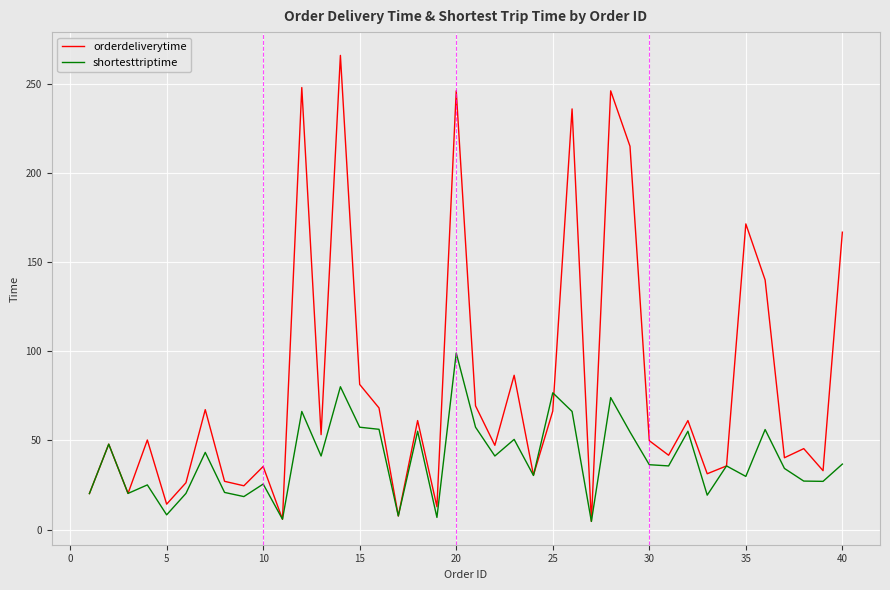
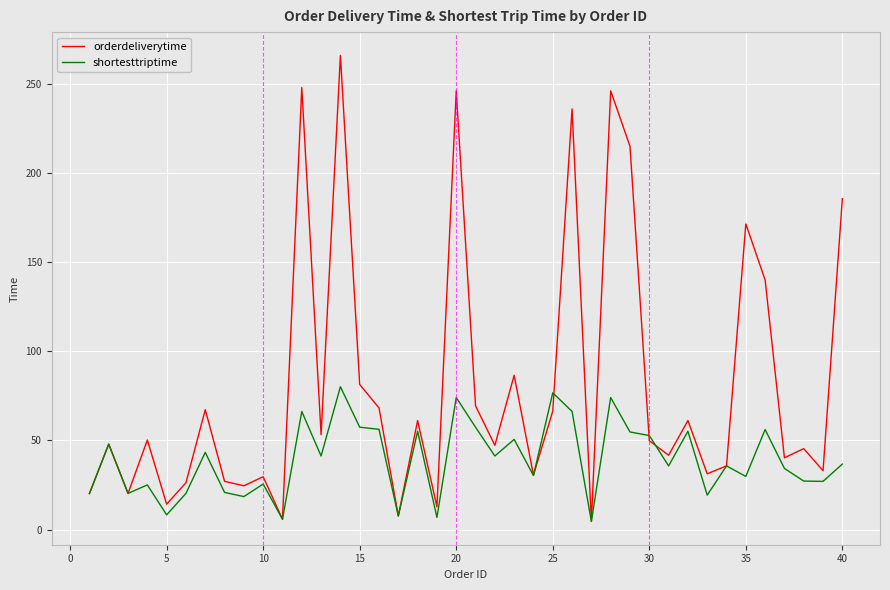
orderdeliverytime, 10: 35 -> 30
shortesttriptime, 20: 99 -> 74
shortesttriptime, 30: 36 -> 53
orderdeliverytime, 40: 167 -> 186
